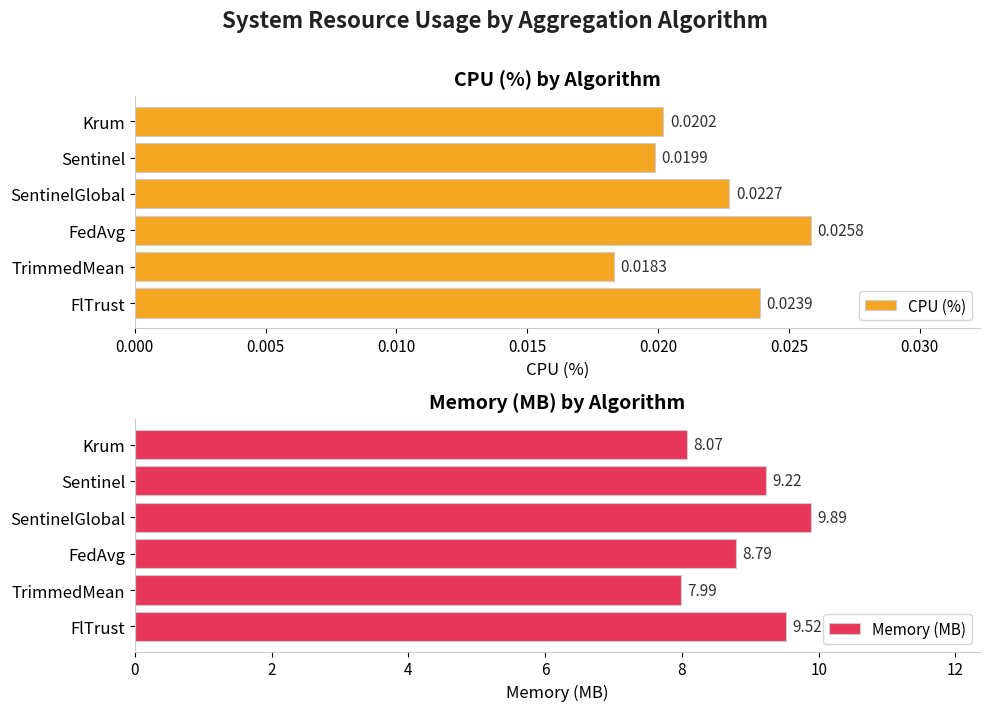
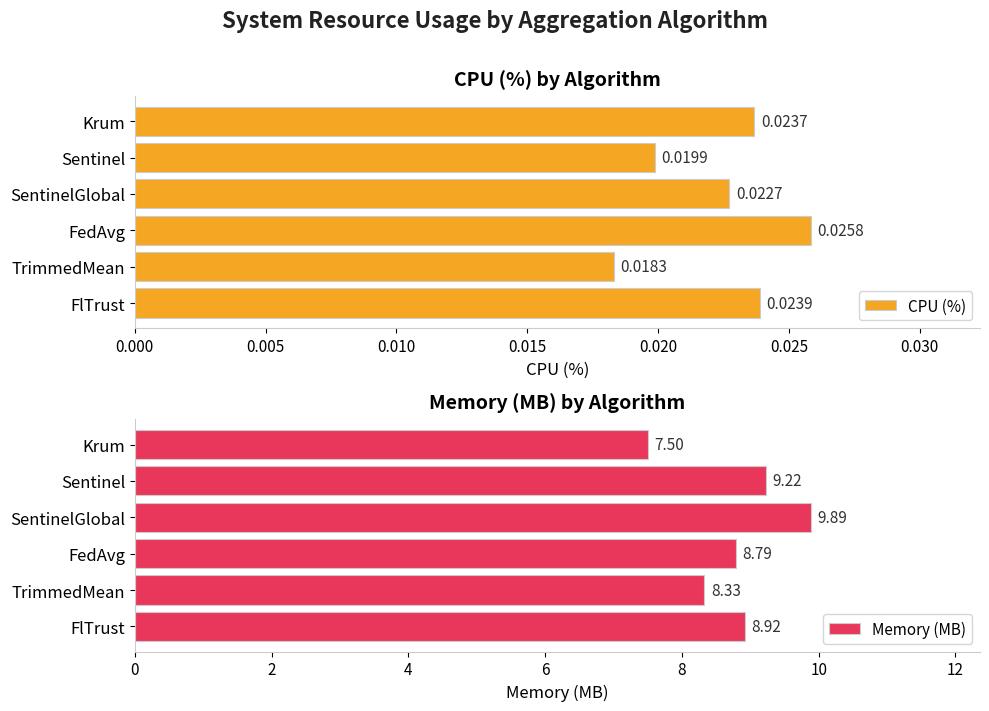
CPU (%) by Algorithm, Krum: 0.0202 -> 0.0237
Memory (MB) by Algorithm, Krum: 8.07 -> 7.50
Memory (MB) by Algorithm, TrimmedMean: 7.99 -> 8.33
Memory (MB) by Algorithm, FlTrust: 9.52 -> 8.92
